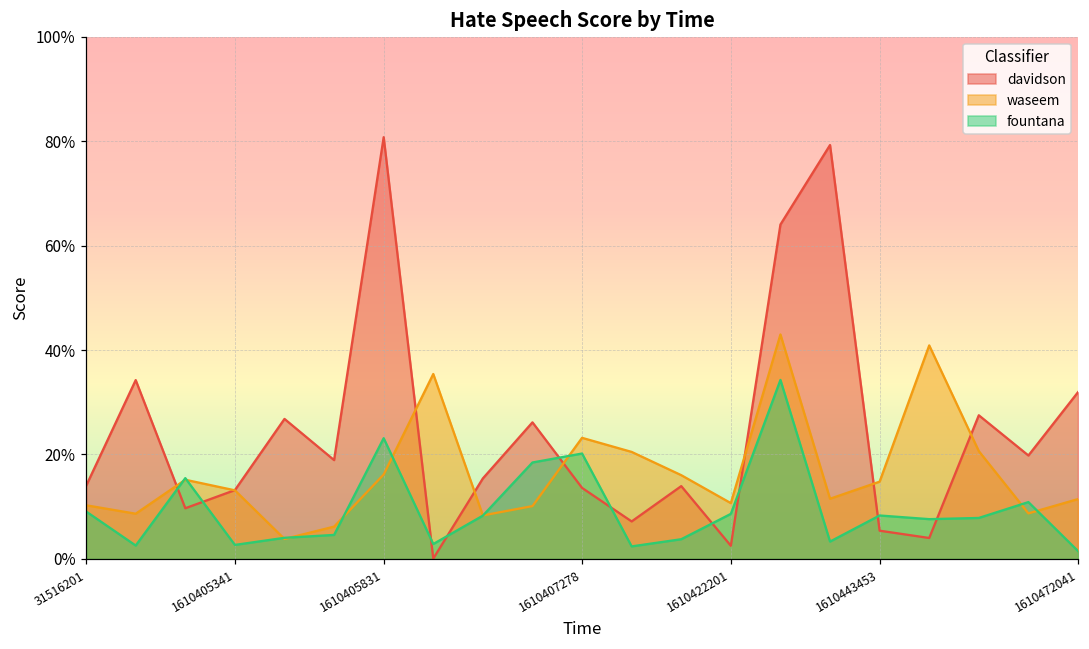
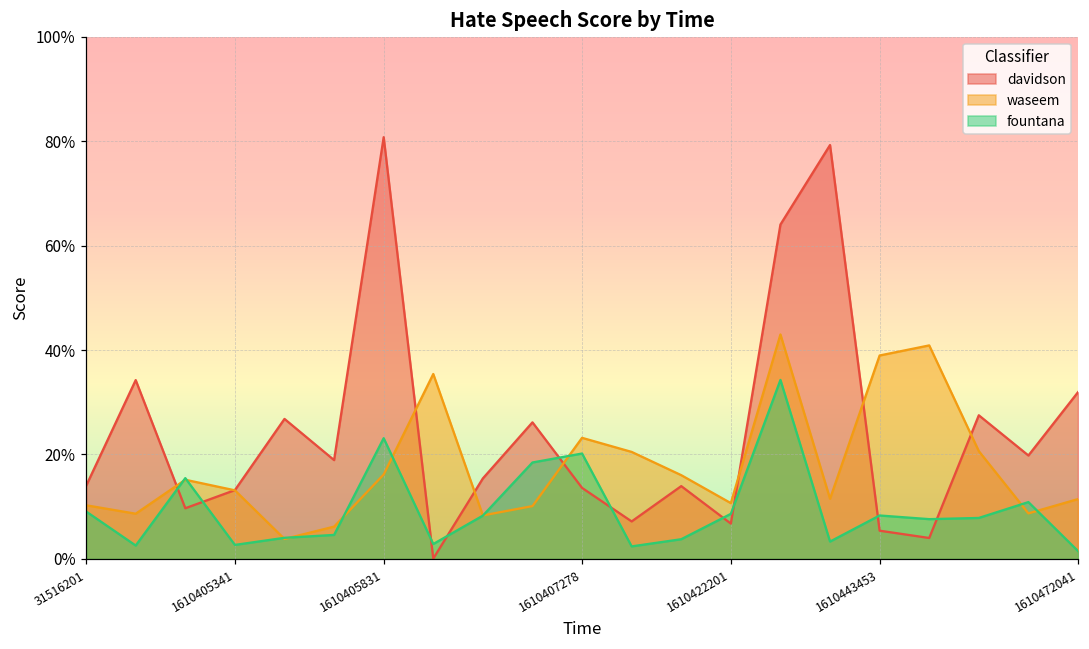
davidson, 1610422201: 3% -> 7%
waseem, 1610443453: 15% -> 39%
